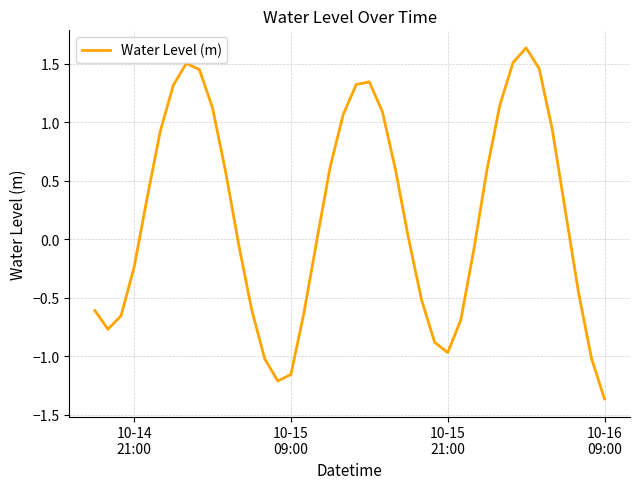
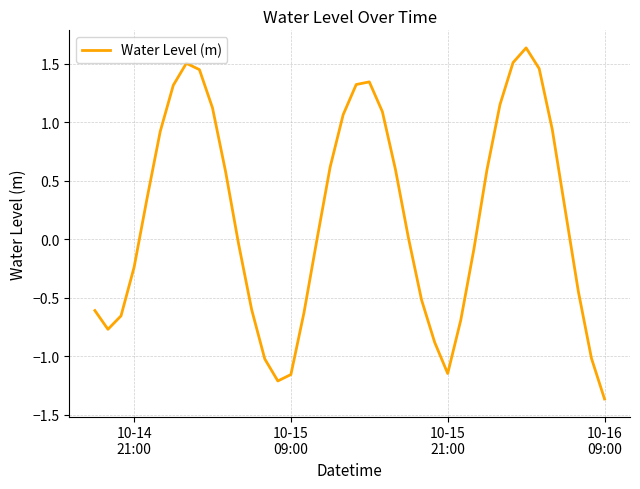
10-15 21:00: -0.97 -> -1.15
